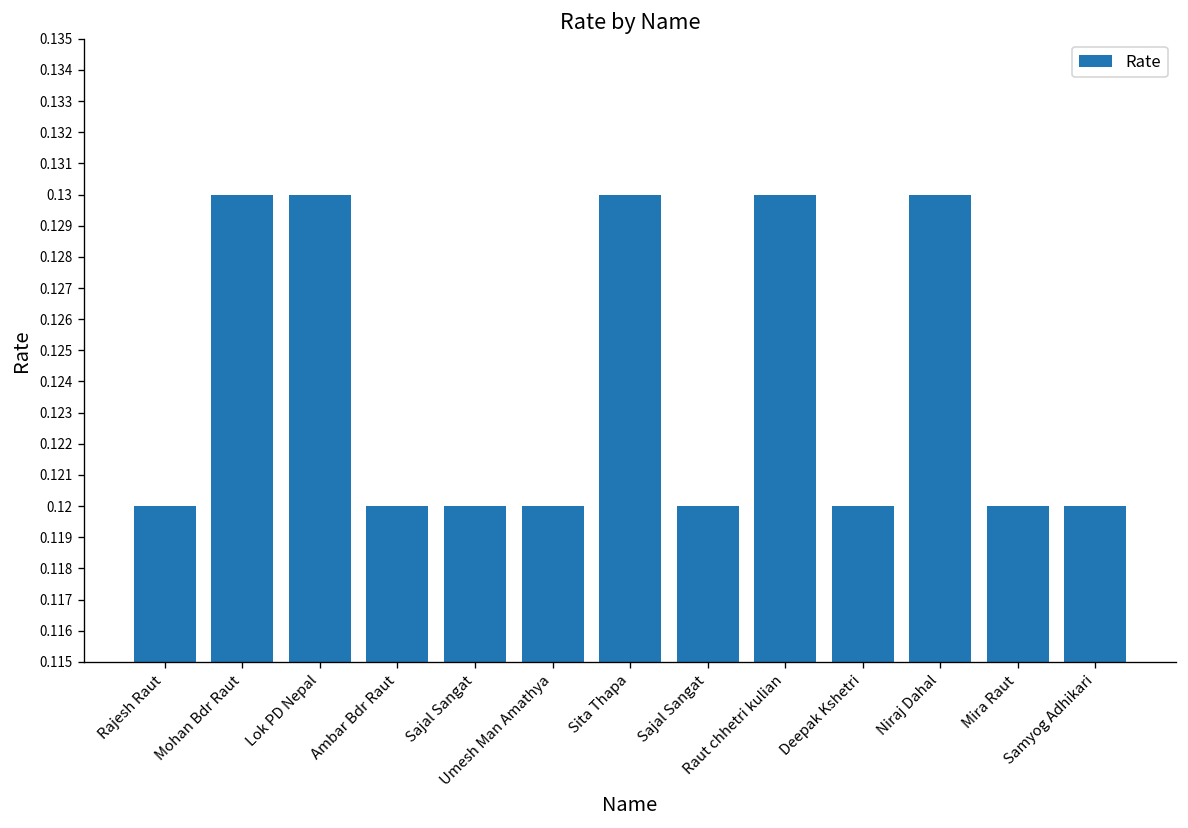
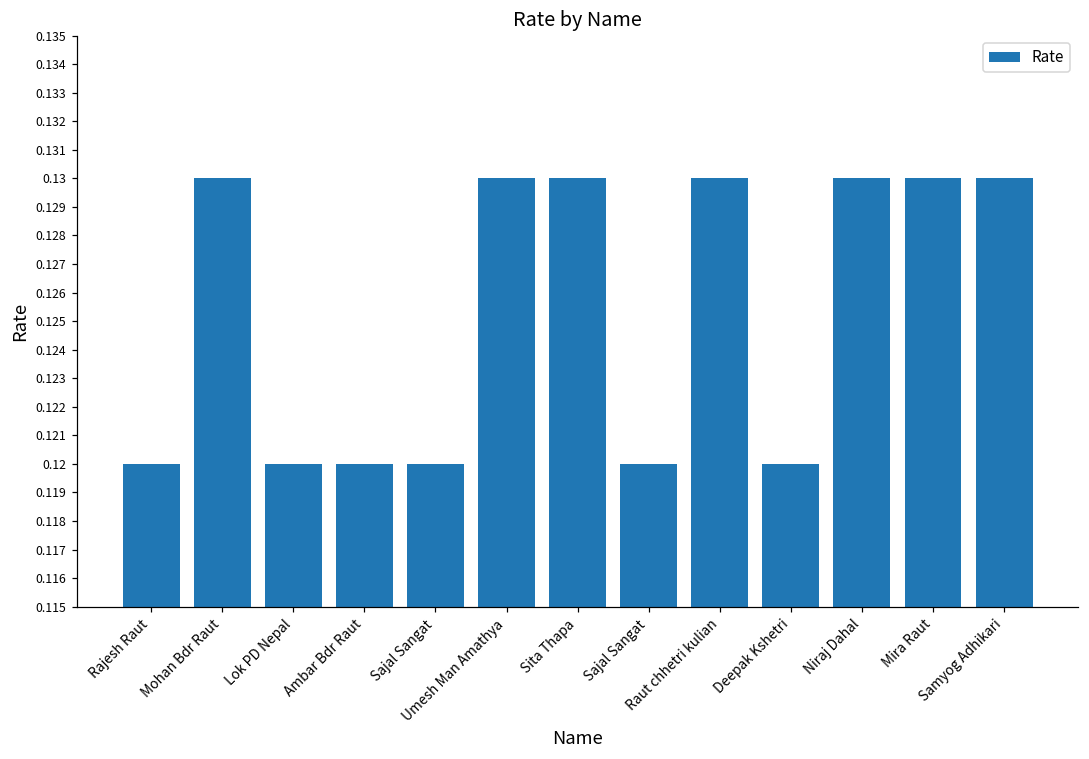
Lok PD Nepal: 0.13 -> 0.12
Umesh Man Amathya: 0.12 -> 0.13
Mira Raut: 0.12 -> 0.13
Samyog Adhikari: 0.12 -> 0.13
